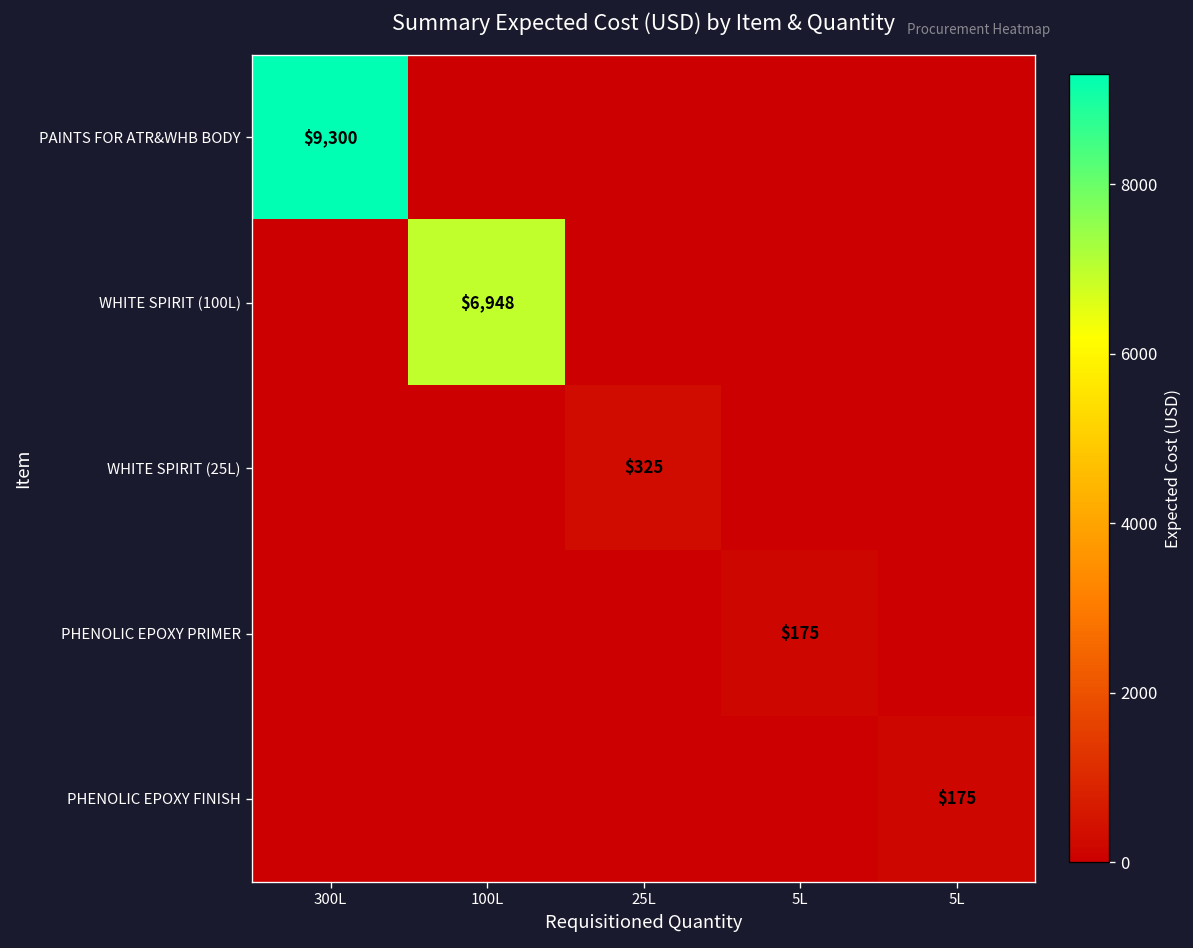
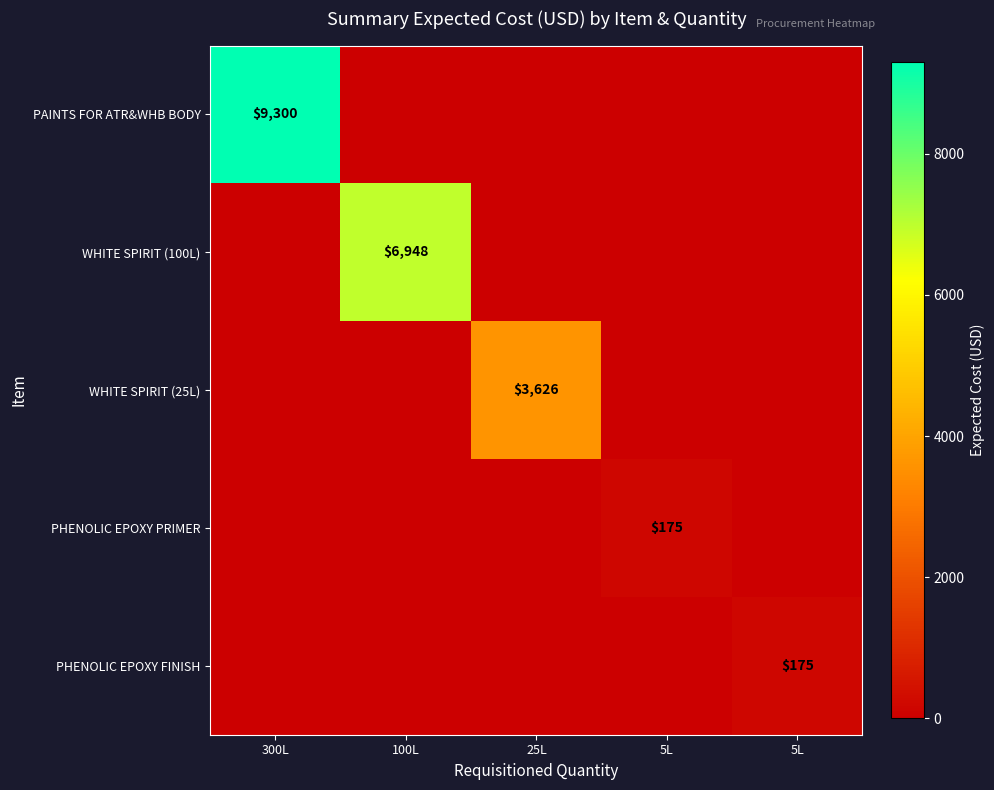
WHITE SPIRIT (25L), 25L: $325 -> $3,626
